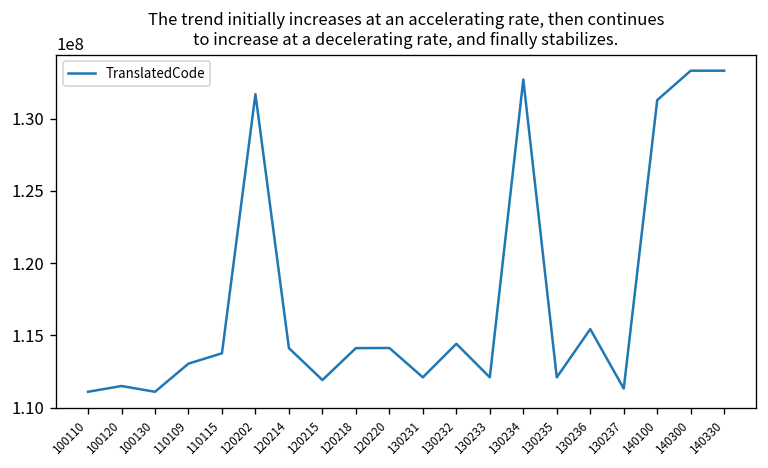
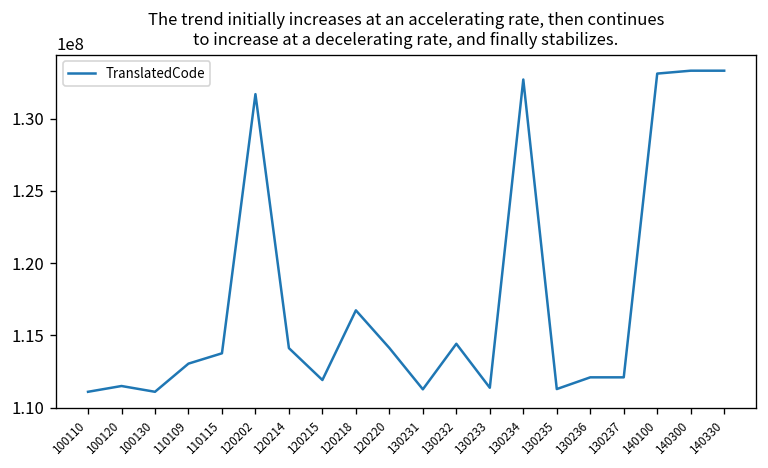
120218: 114100000 -> 116700000
130231: 112100000 -> 111300000
130233: 112100000 -> 111400000
130235: 112100000 -> 111300000
130236: 115400000 -> 112100000
130237: 111300000 -> 112100000
140100: 131300000 -> 133100000
